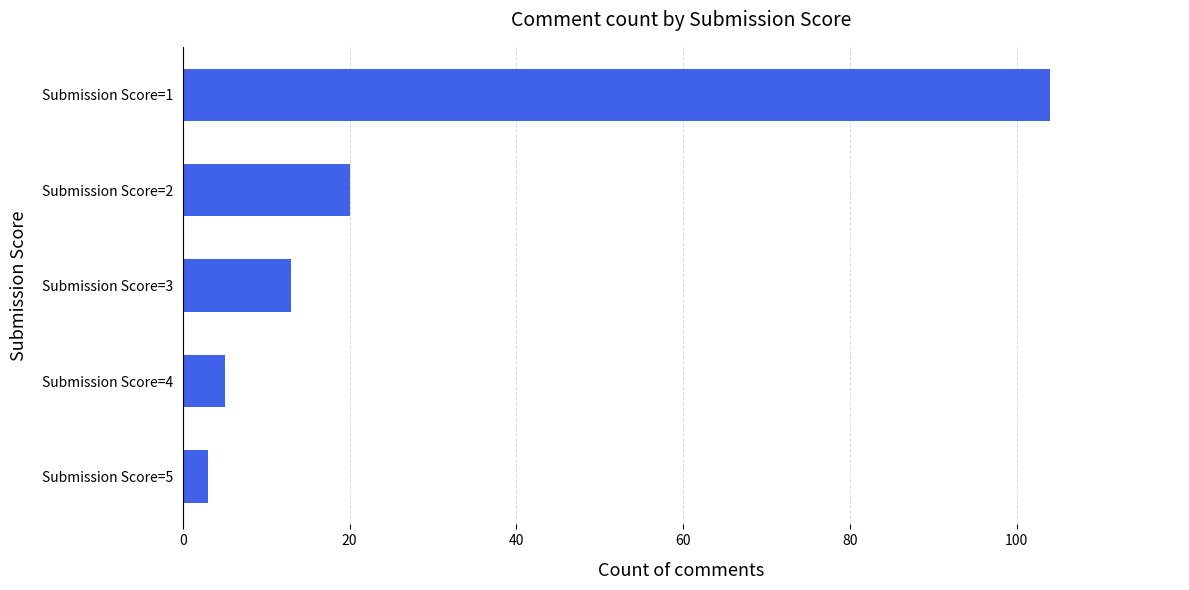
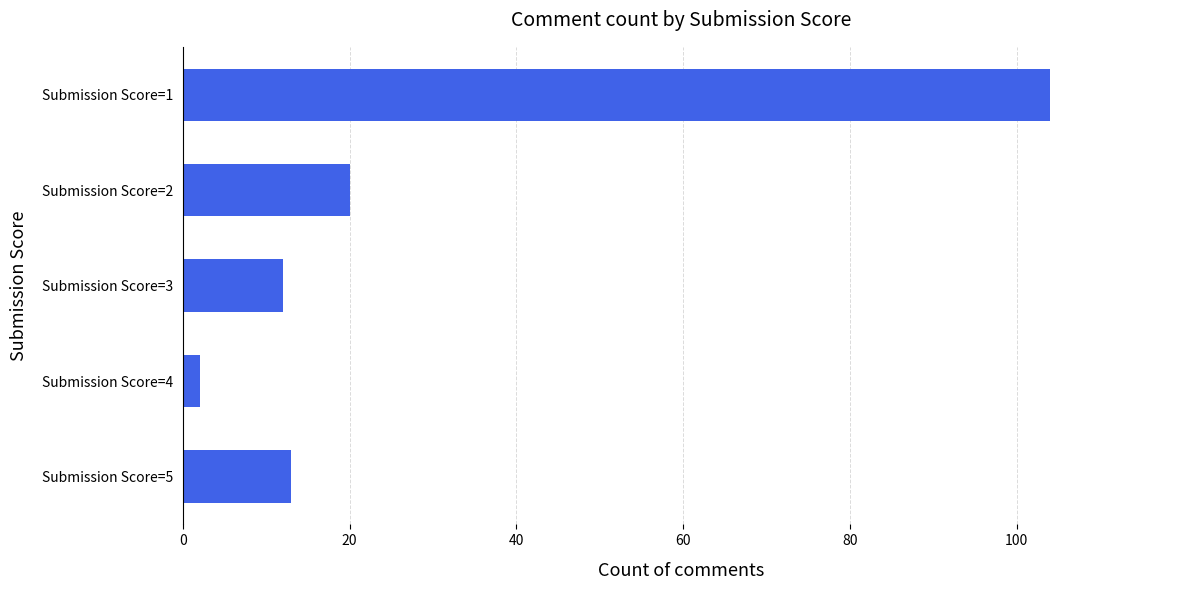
Submission Score=3: 13 -> 12
Submission Score=4: 5 -> 2
Submission Score=5: 3 -> 13
